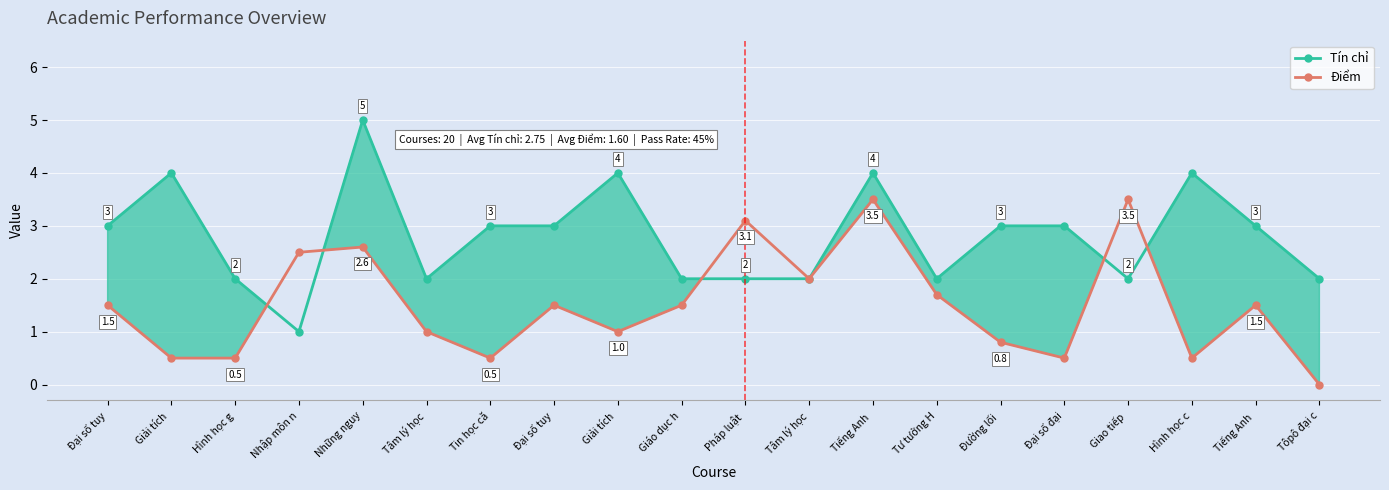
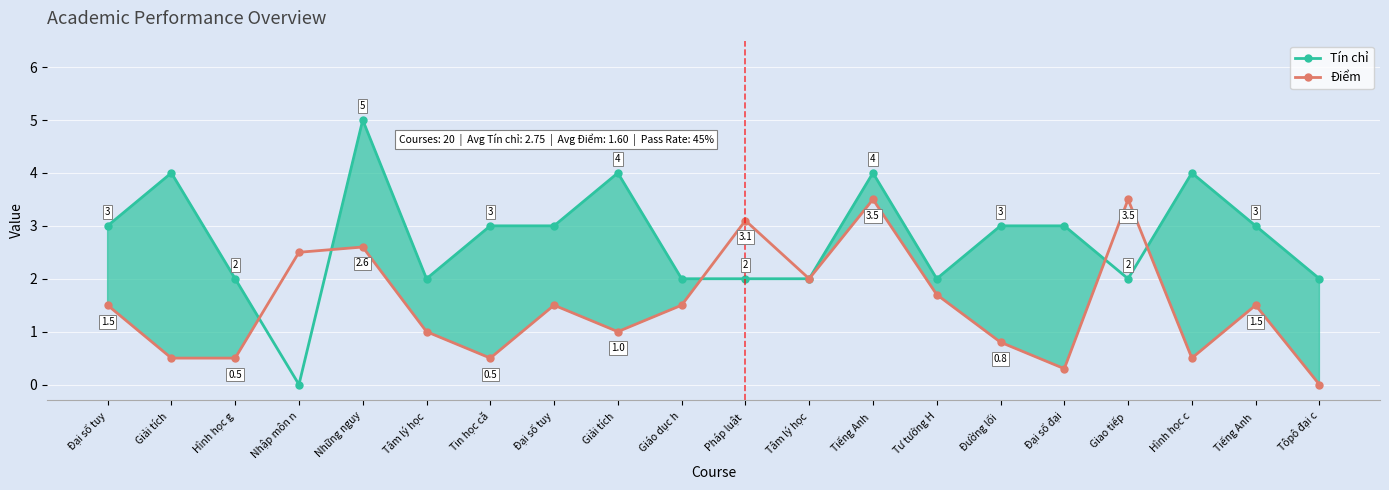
Tín chỉ, Nhập môn n: 1 -> 0
Điểm, Đại số đại: 0.5 -> 0.3
